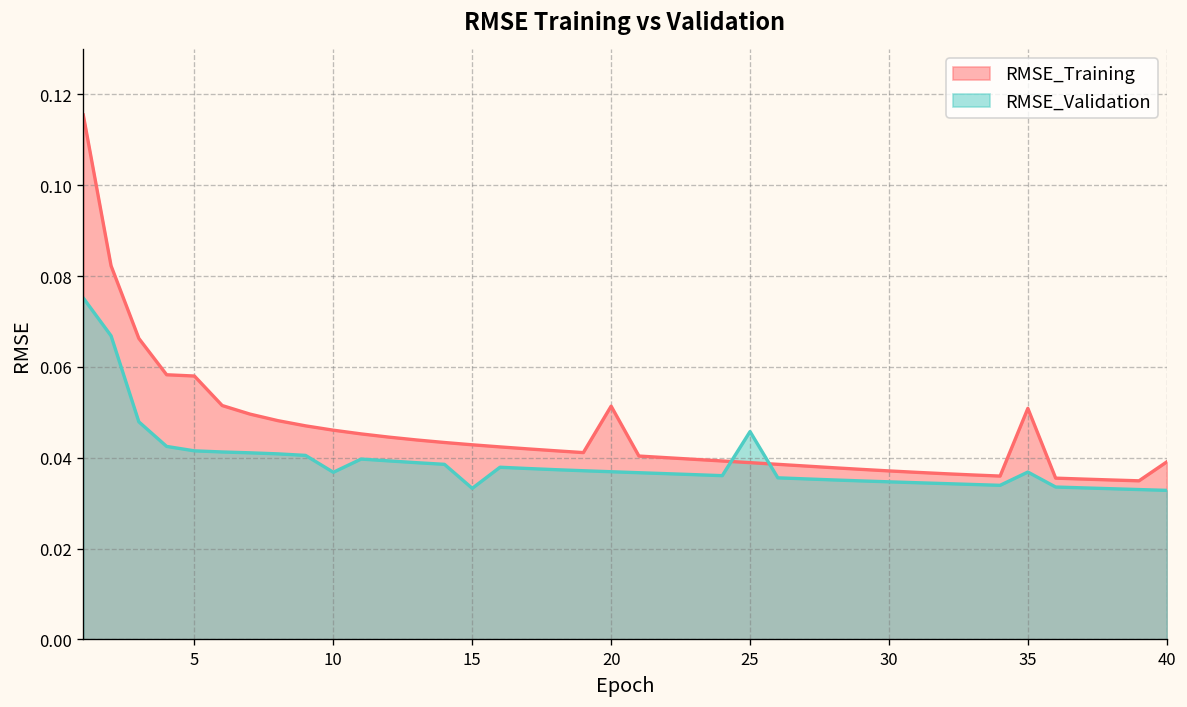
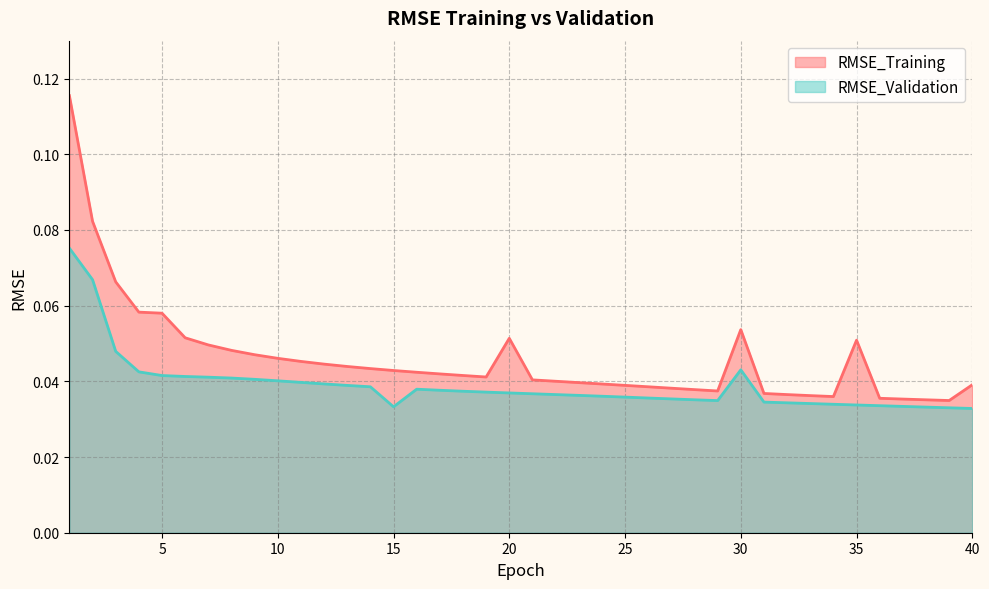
RMSE_Validation, 10: 0.037 -> 0.040
RMSE_Validation, 25: 0.046 -> 0.036
RMSE_Training, 30: 0.037 -> 0.054
RMSE_Validation, 30: 0.035 -> 0.043
RMSE_Validation, 35: 0.037 -> 0.034
